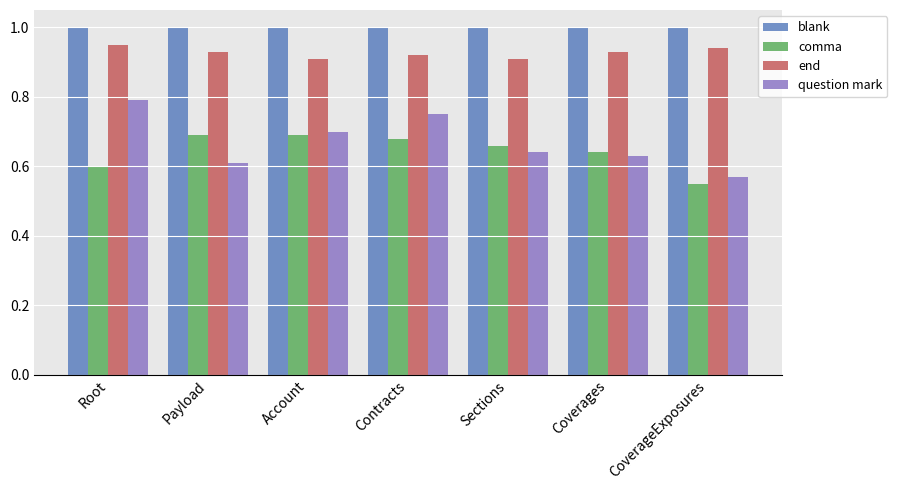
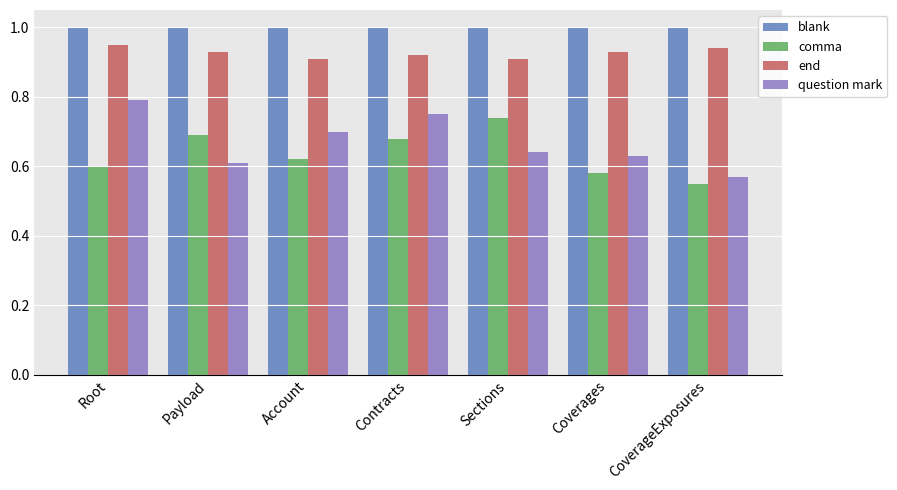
comma, Account: 0.69 -> 0.62
comma, Sections: 0.66 -> 0.74
comma, Coverages: 0.64 -> 0.58
